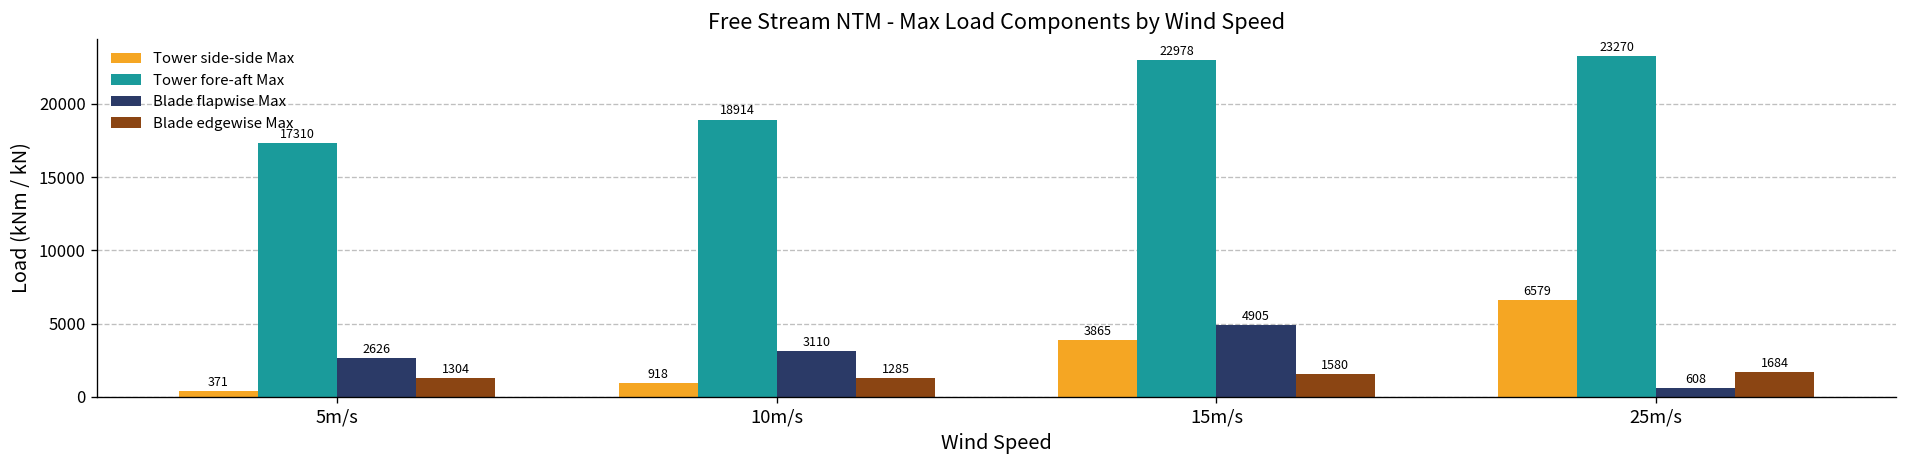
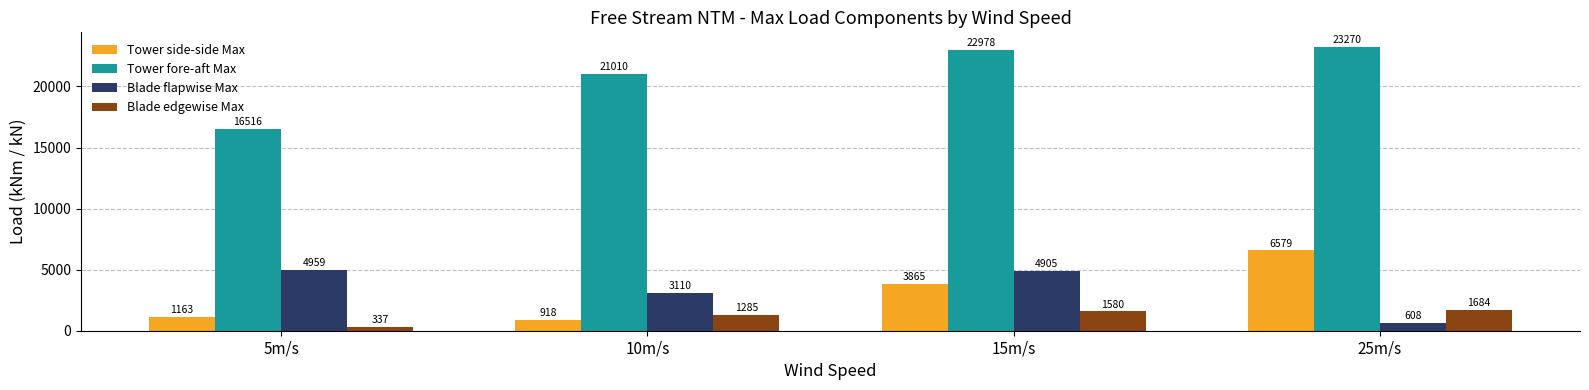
Tower side-side Max, 5m/s: 371 -> 1163
Tower fore-aft Max, 5m/s: 17310 -> 16516
Blade flapwise Max, 5m/s: 2626 -> 4959
Blade edgewise Max, 5m/s: 1304 -> 337
Tower fore-aft Max, 10m/s: 18914 -> 21010
